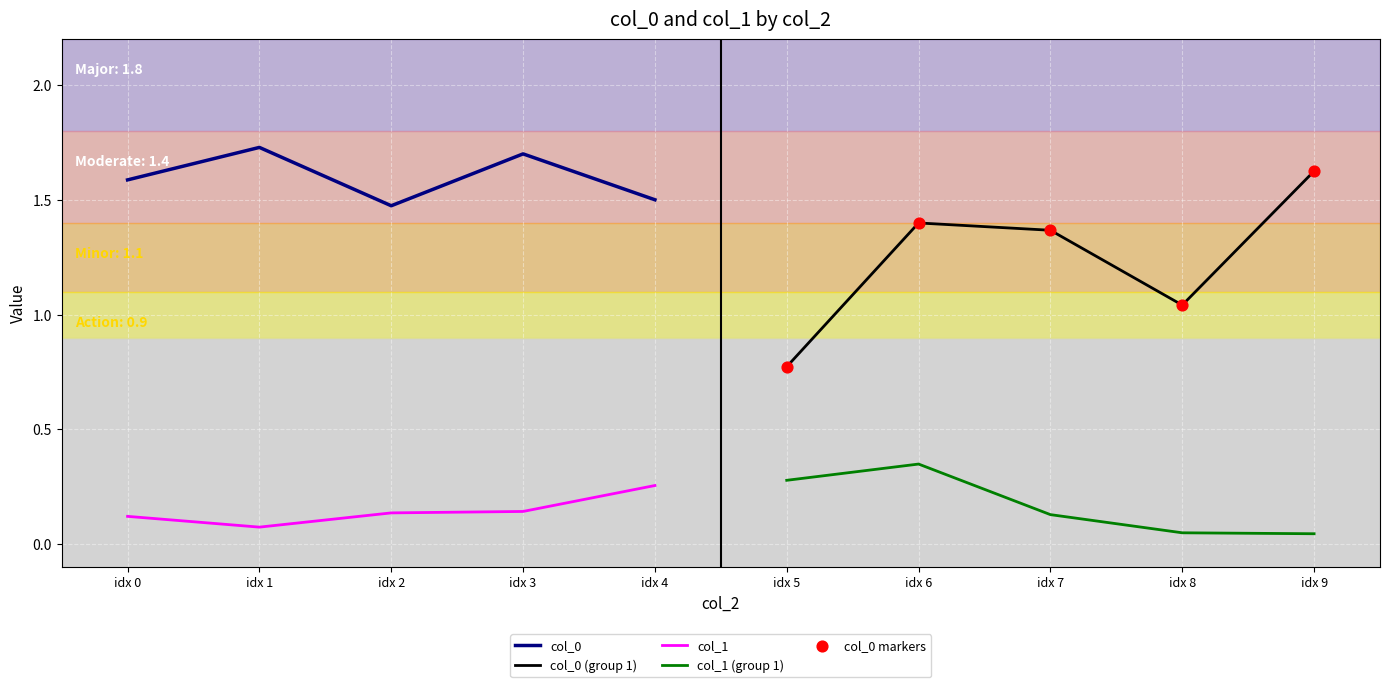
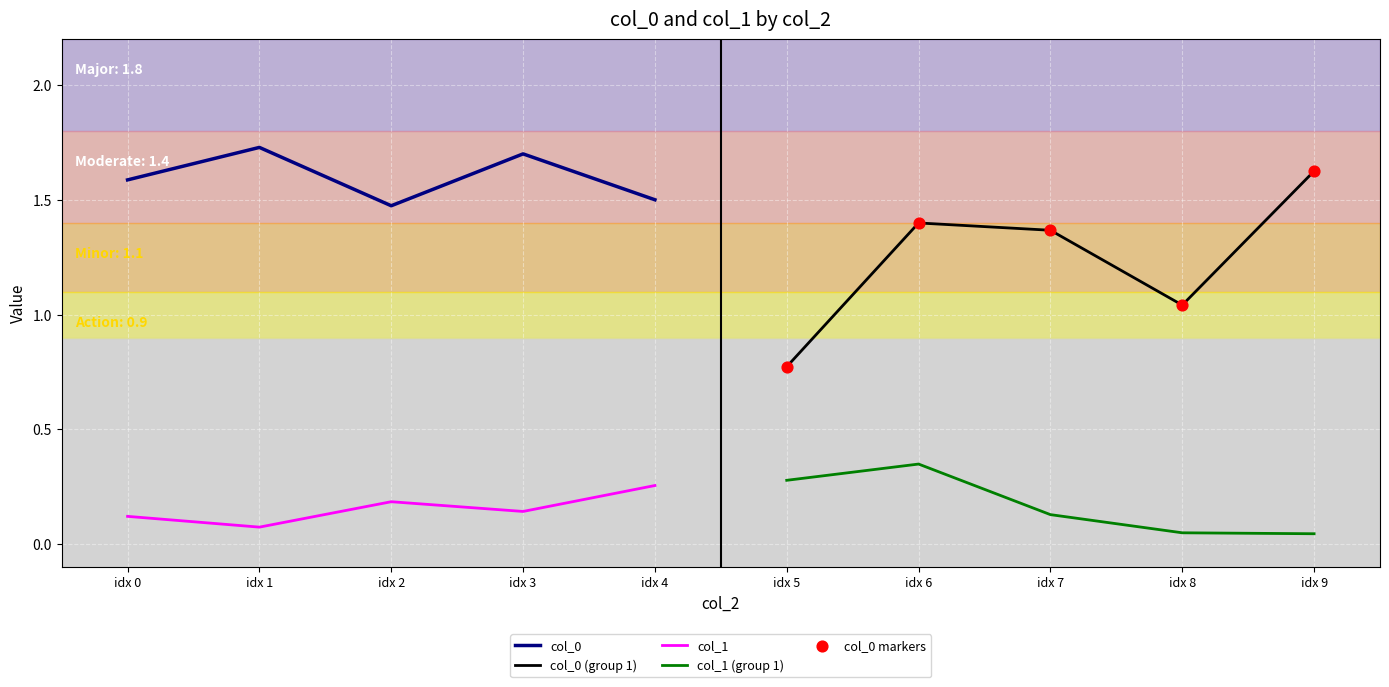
col_1, idx 2: 0.14 -> 0.19
